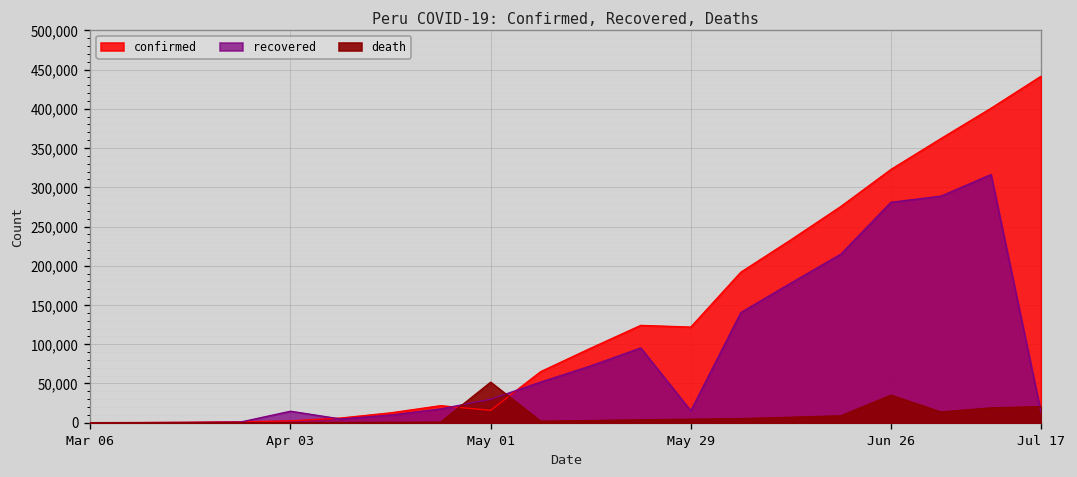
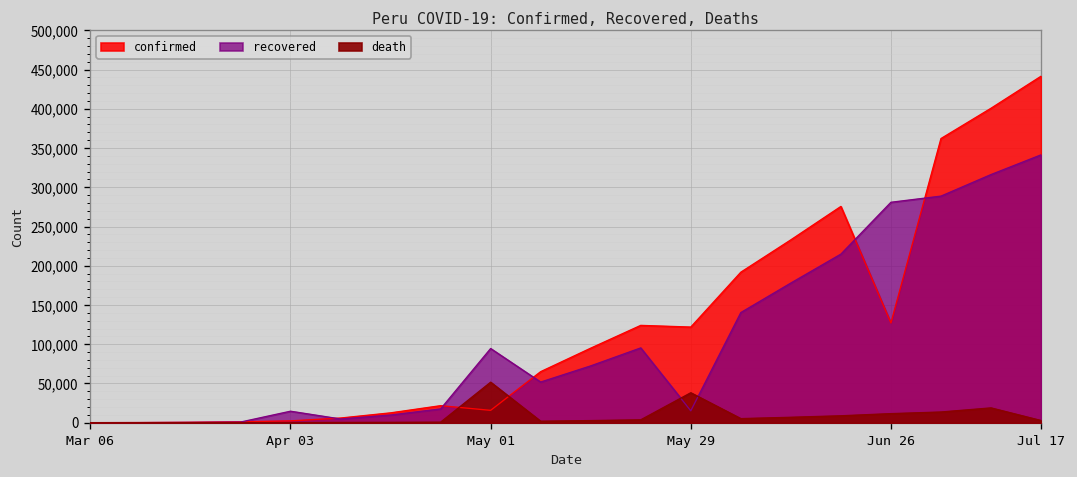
recovered, May 01: 30,000 -> 90,000
death, May 29: 0 -> 40,000
confirmed, Jun 26: 320,000 -> 130,000
death, Jun 26: 30,000 -> 10,000
recovered, Jul 17: 10,000 -> 340,000
death, Jul 17: 20,000 -> 0
